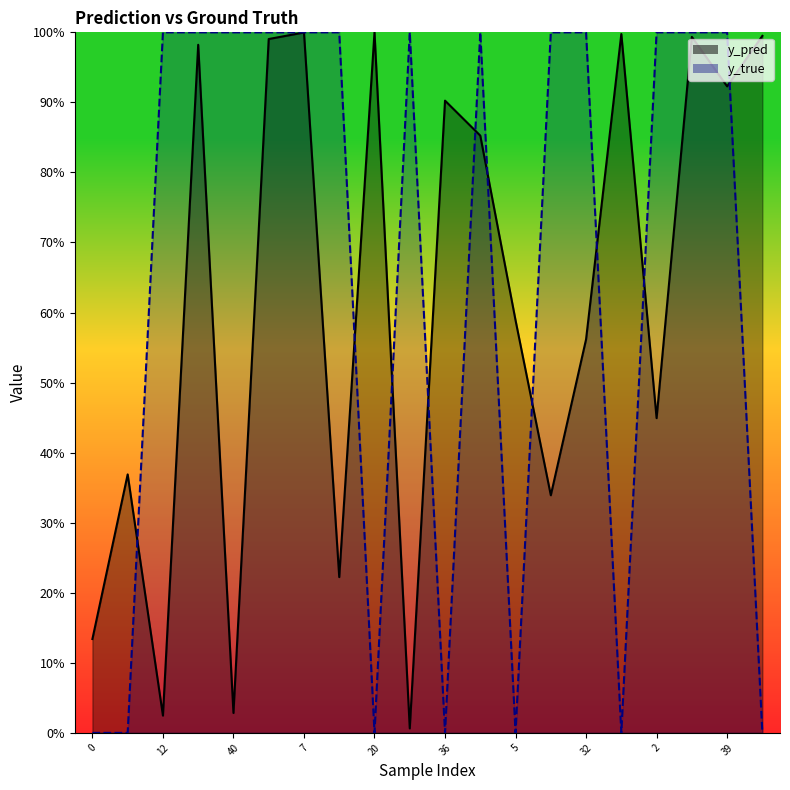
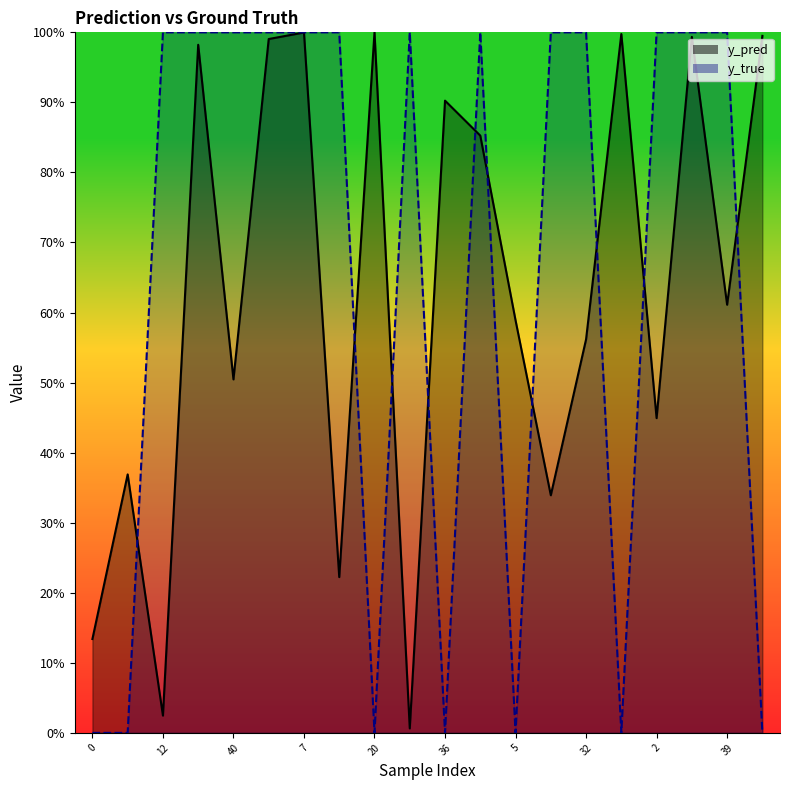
y_pred, 40: 3% -> 50%
y_pred, 39: 92% -> 61%
